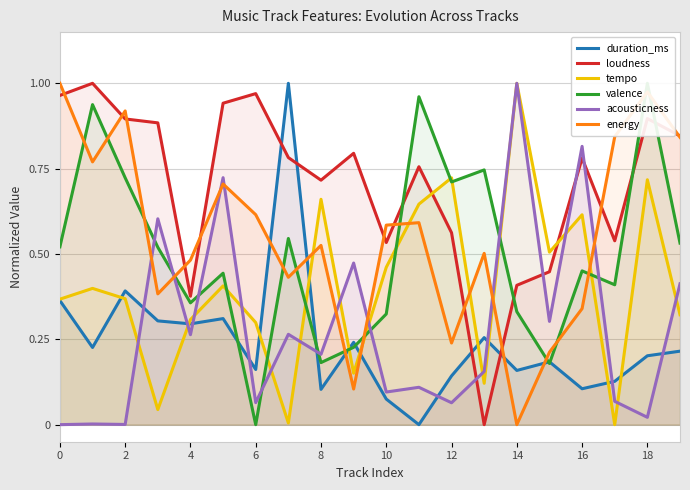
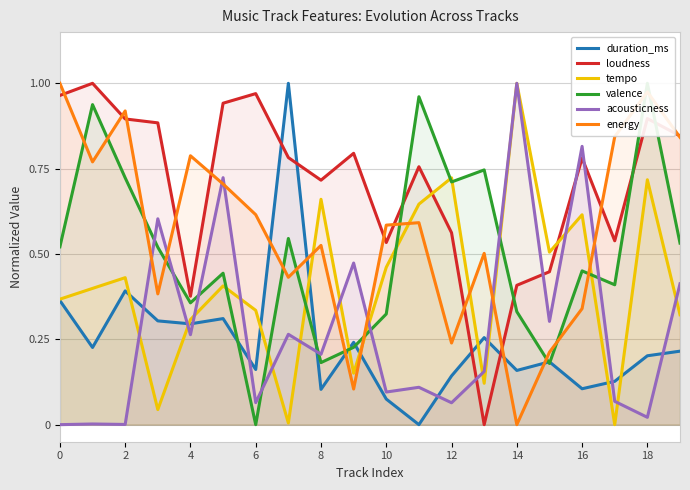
tempo, 2: 0.37 -> 0.43
energy, 4: 0.48 -> 0.79
tempo, 6: 0.30 -> 0.33
